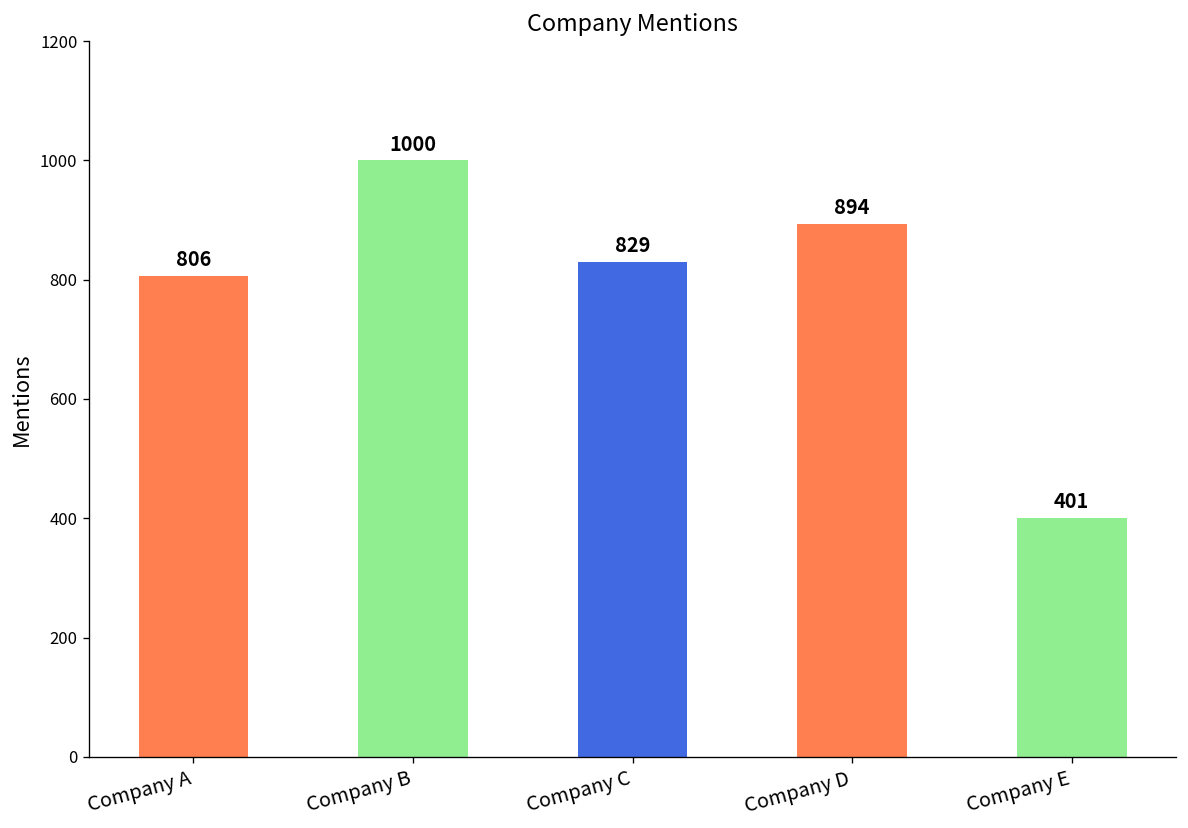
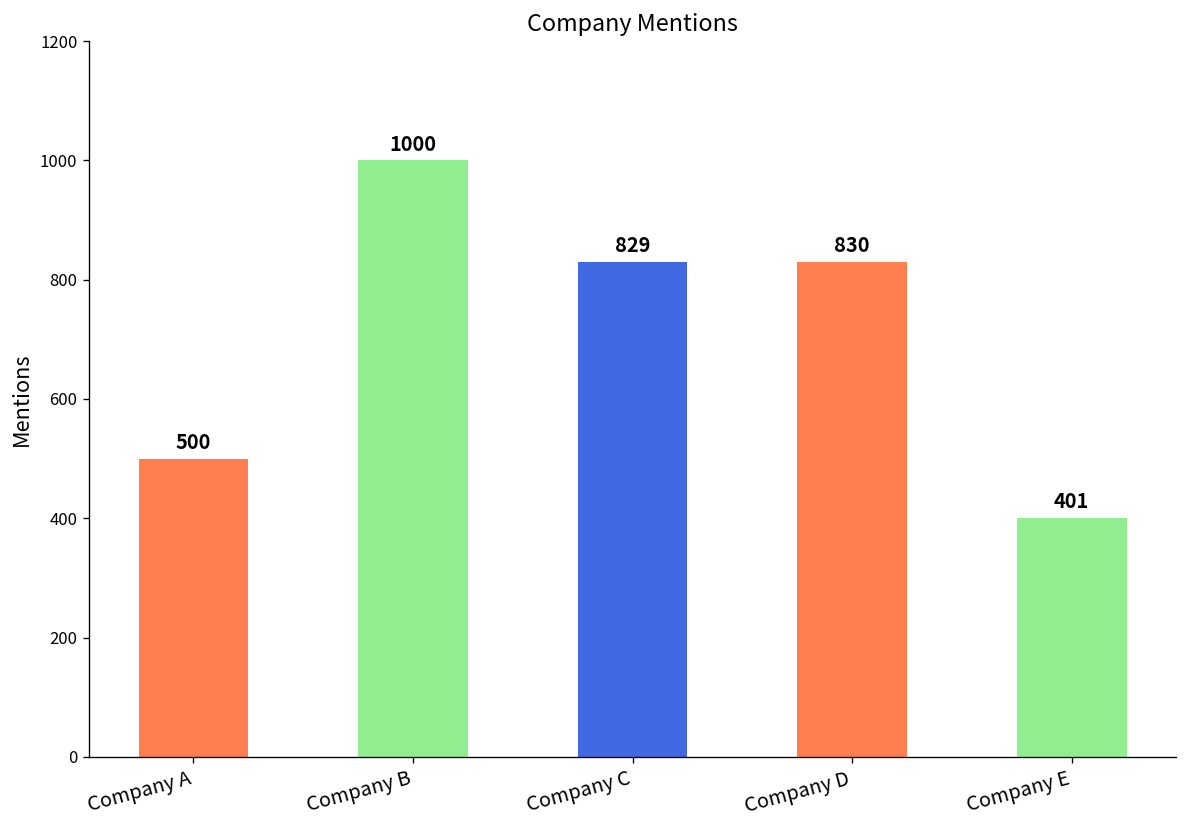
Company A: 806 -> 500
Company D: 894 -> 830
